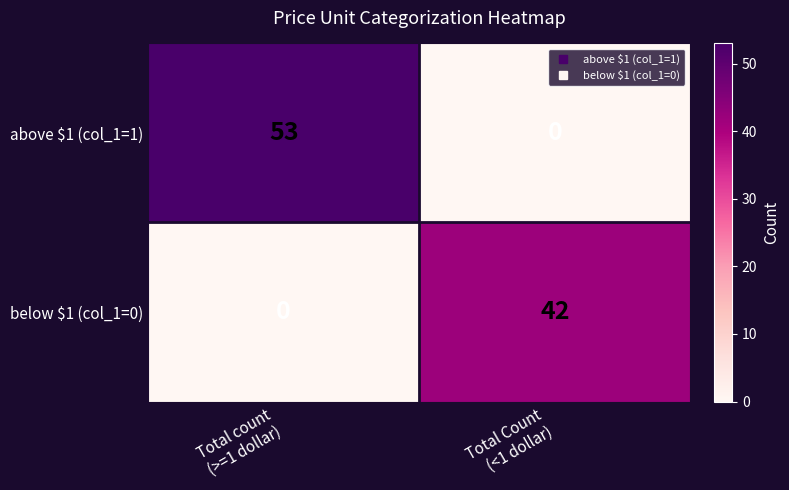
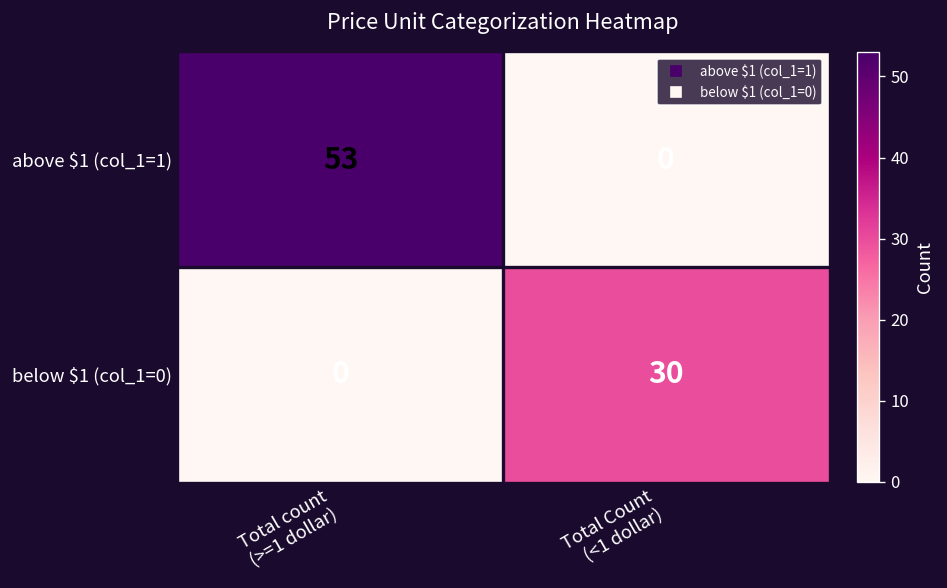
below $1 (col_1=0), Total Count (<1 dollar): 42 -> 30
